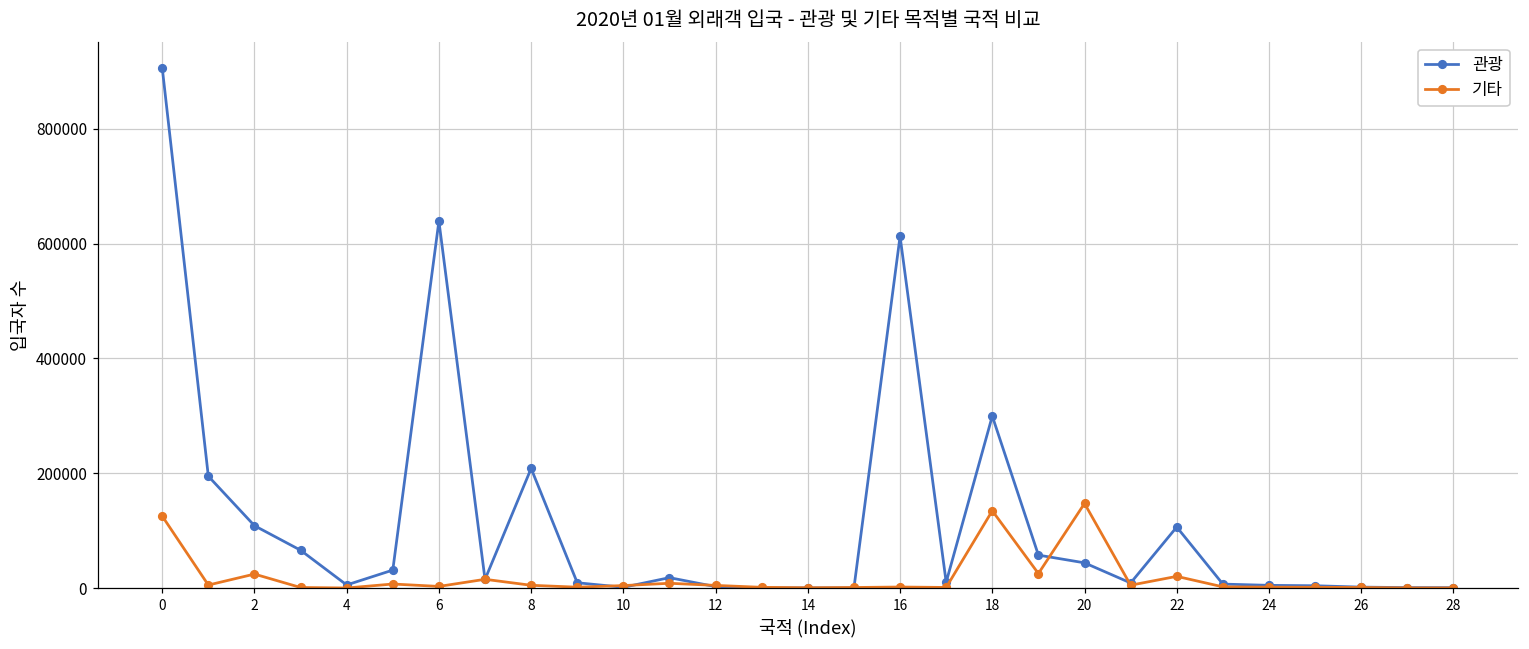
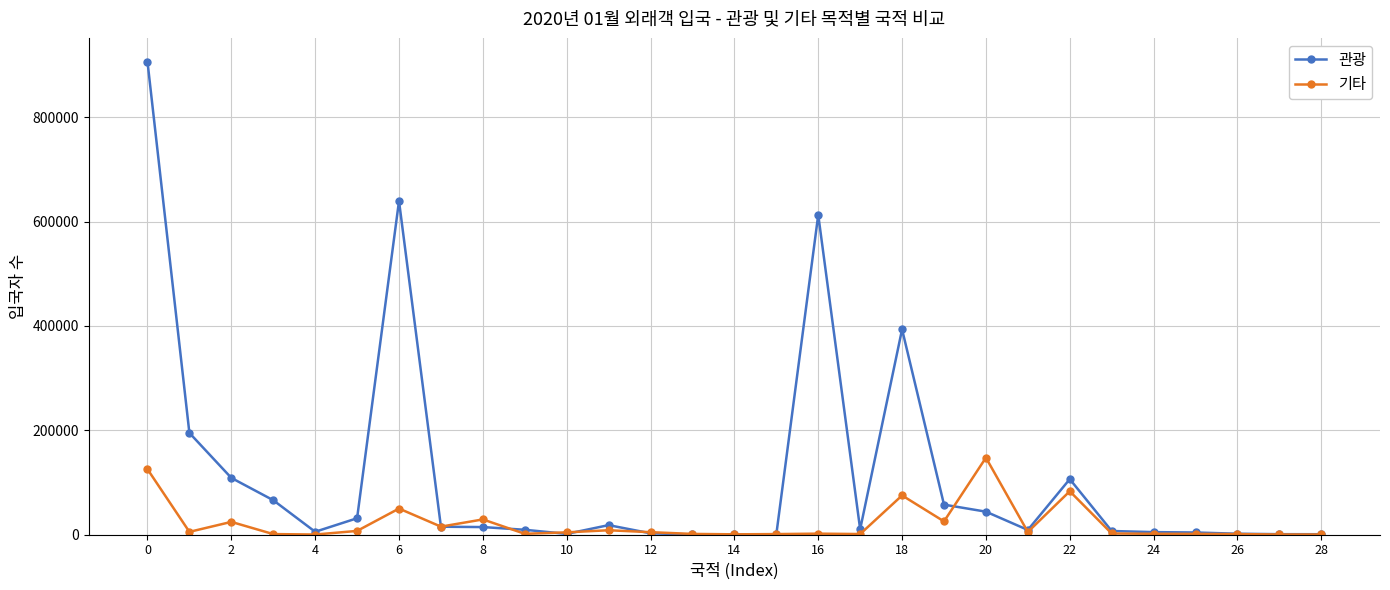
기타, 6: 0 -> 50000
관광, 8: 210000 -> 10000
기타, 8: 0 -> 30000
관광, 18: 300000 -> 390000
기타, 18: 130000 -> 80000
기타, 22: 20000 -> 80000
